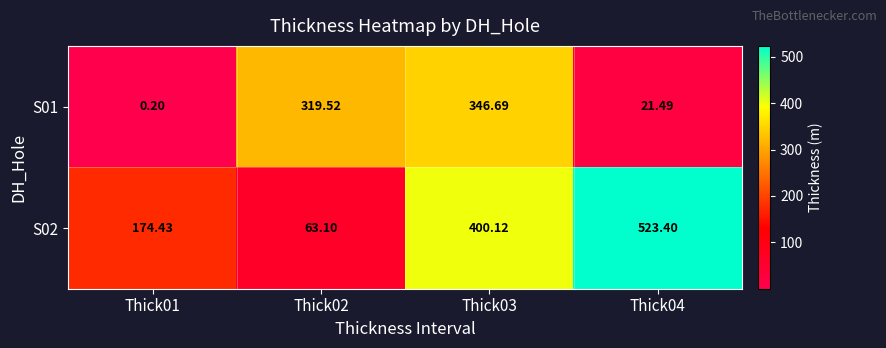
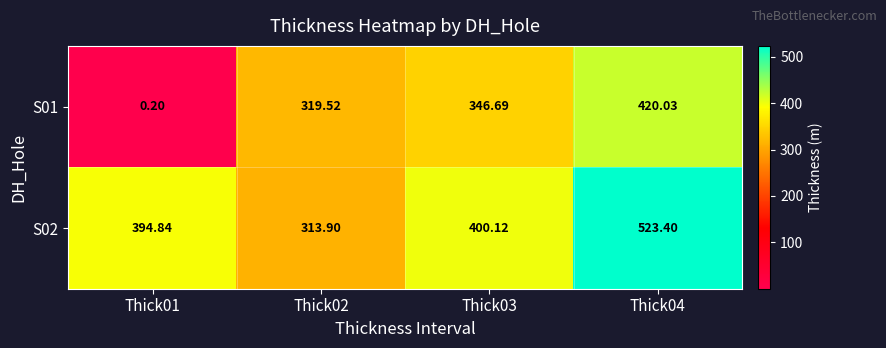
S01, Thick04: 21.49 -> 420.03
S02, Thick01: 174.43 -> 394.84
S02, Thick02: 63.10 -> 313.90
